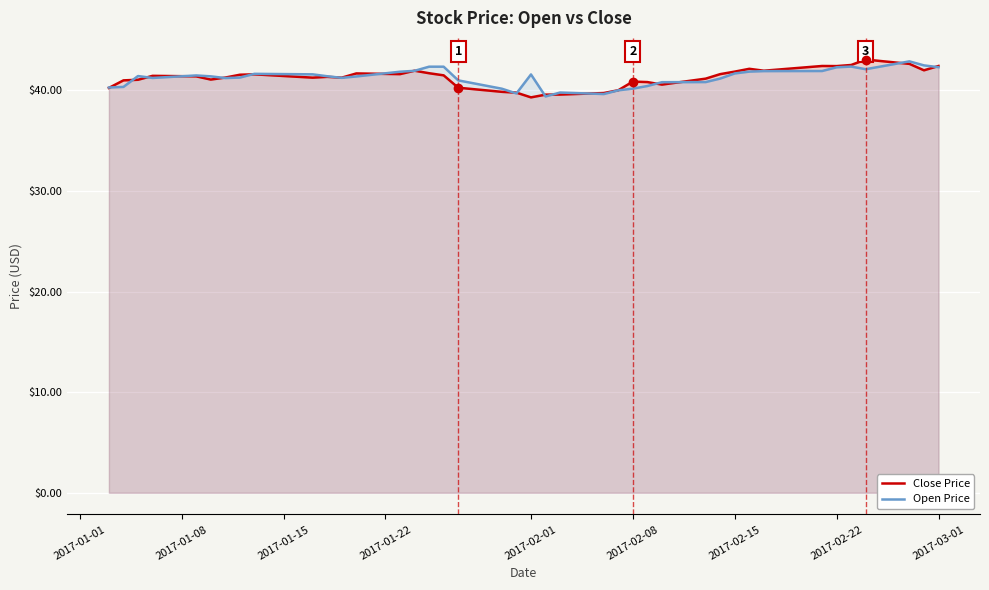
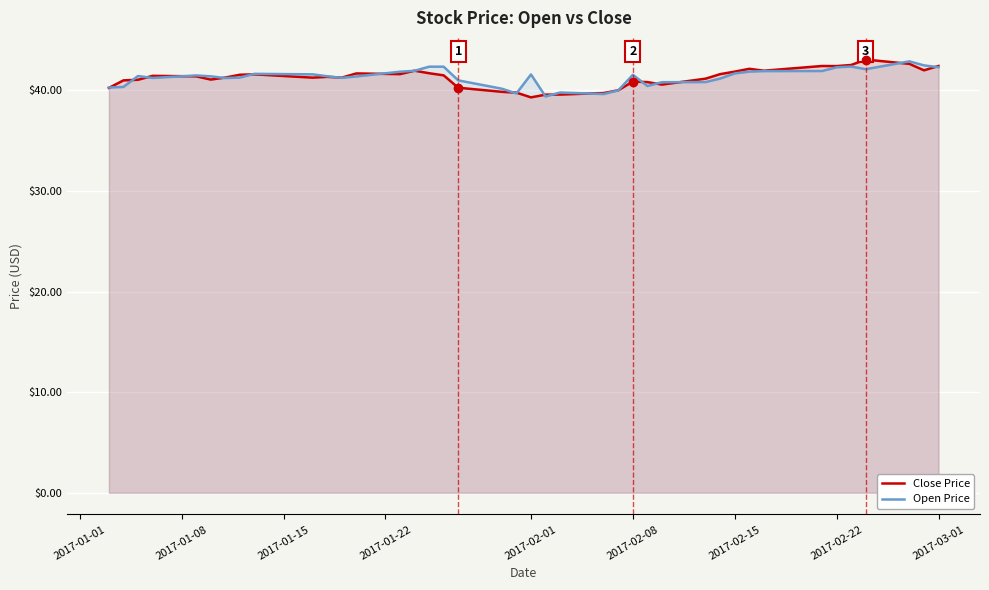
Open Price, 2017-02-08: $40.2 -> $41.6
